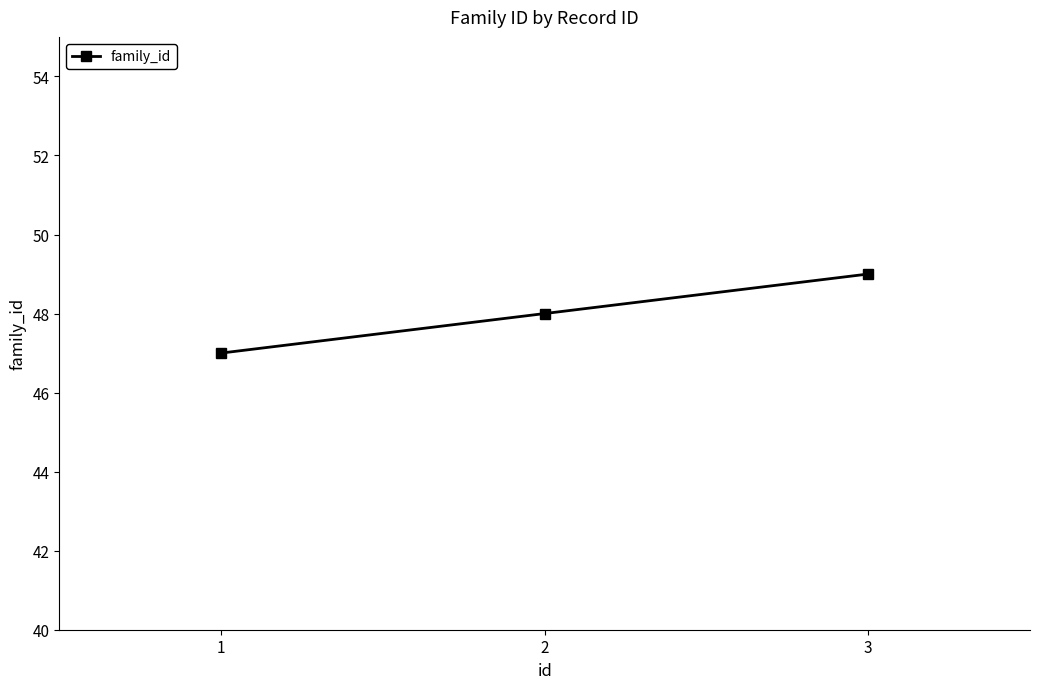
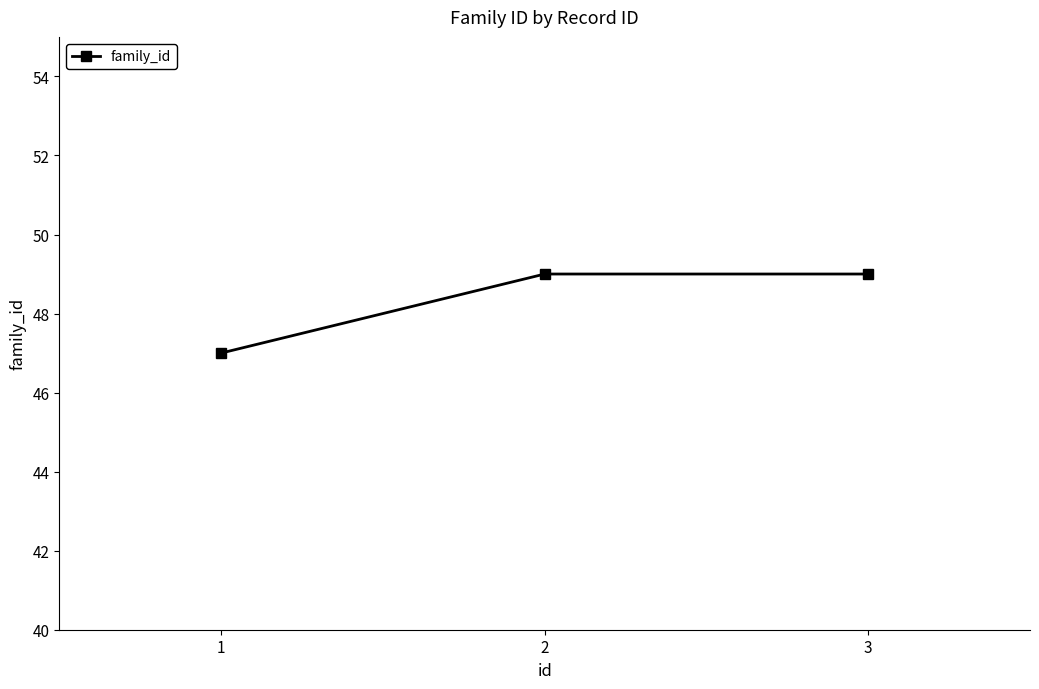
2: 48 -> 49
